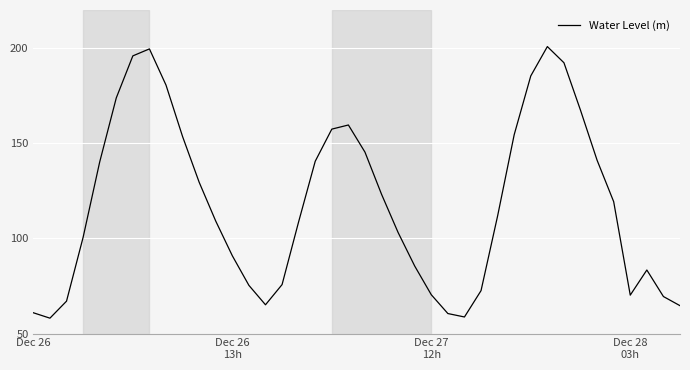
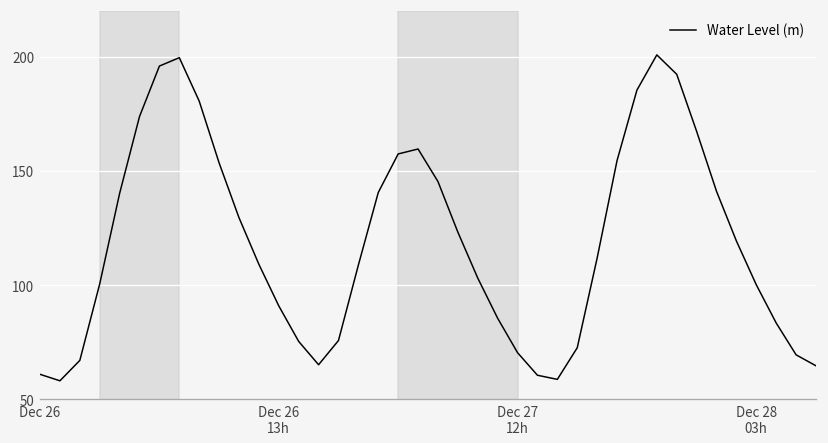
Dec 28 03h: 70 -> 100
